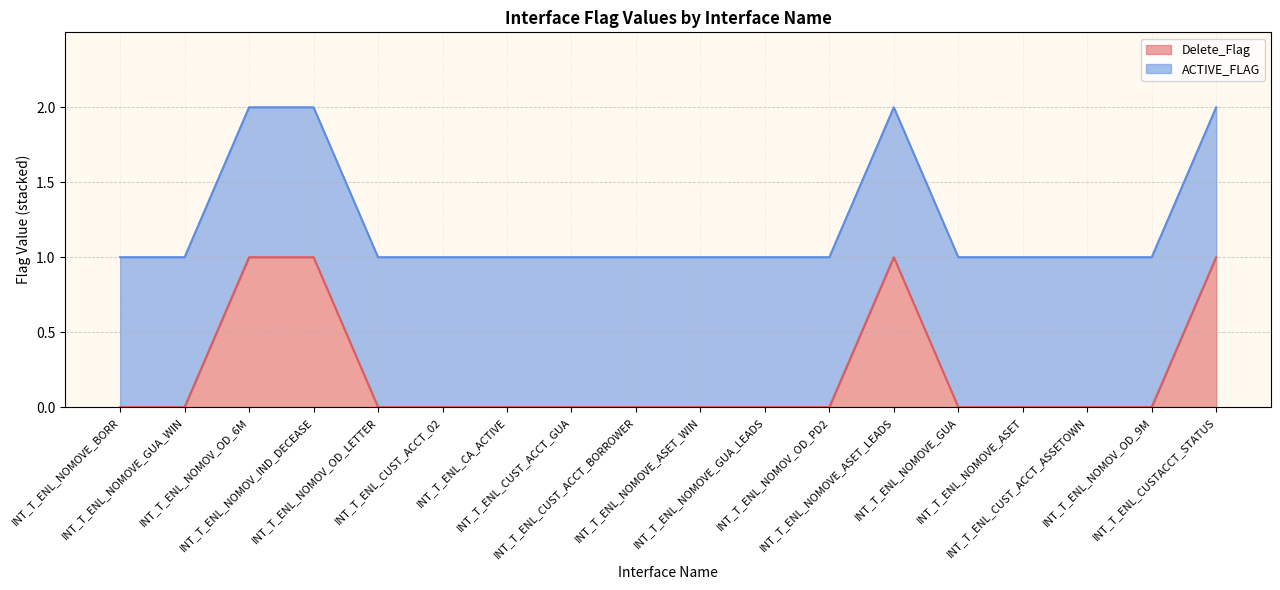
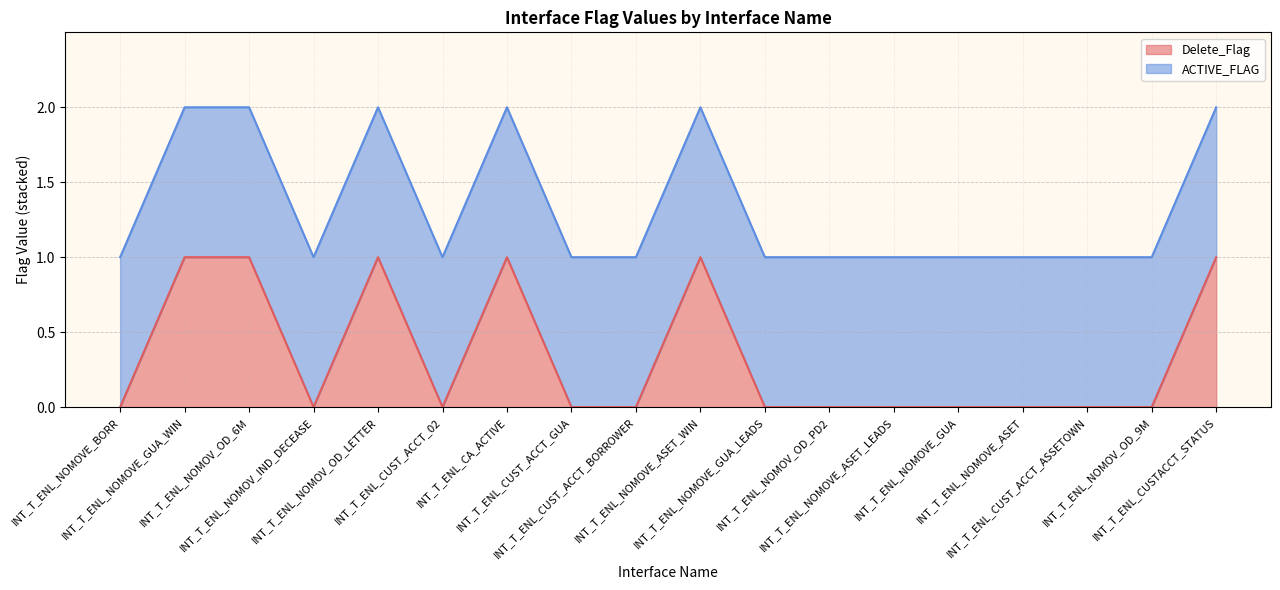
Delete_Flag, INT_T_ENL_NOMOVE_GUA_WIN: 0 -> 1
Delete_Flag, INT_T_ENL_NOMOV_IND_DECEASE: 1 -> 0
Delete_Flag, INT_T_ENL_NOMOV_OD_LETTER: 0 -> 1
Delete_Flag, INT_T_ENL_CA_ACTIVE: 0 -> 1
Delete_Flag, INT_T_ENL_NOMOVE_ASET_WIN: 0 -> 1
Delete_Flag, INT_T_ENL_NOMOVE_ASET_LEADS: 1 -> 0
